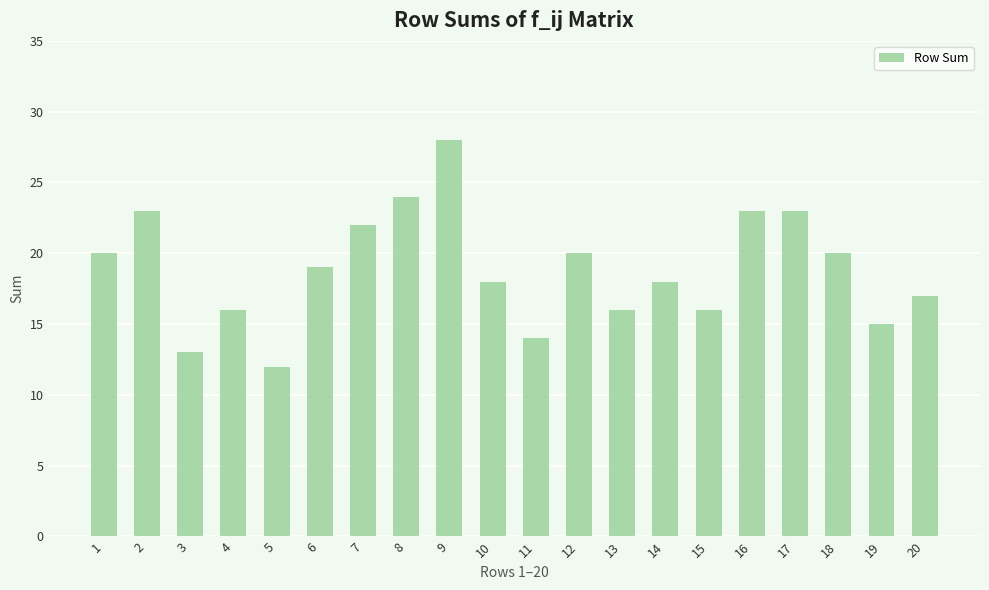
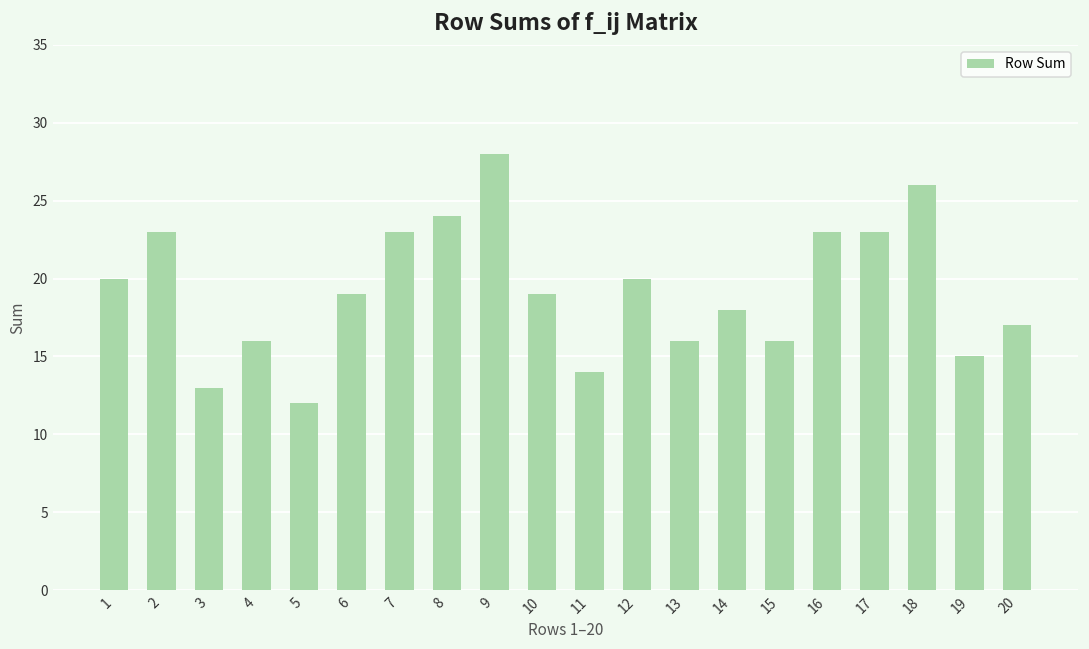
7: 22 -> 23
10: 18 -> 19
18: 20 -> 26
